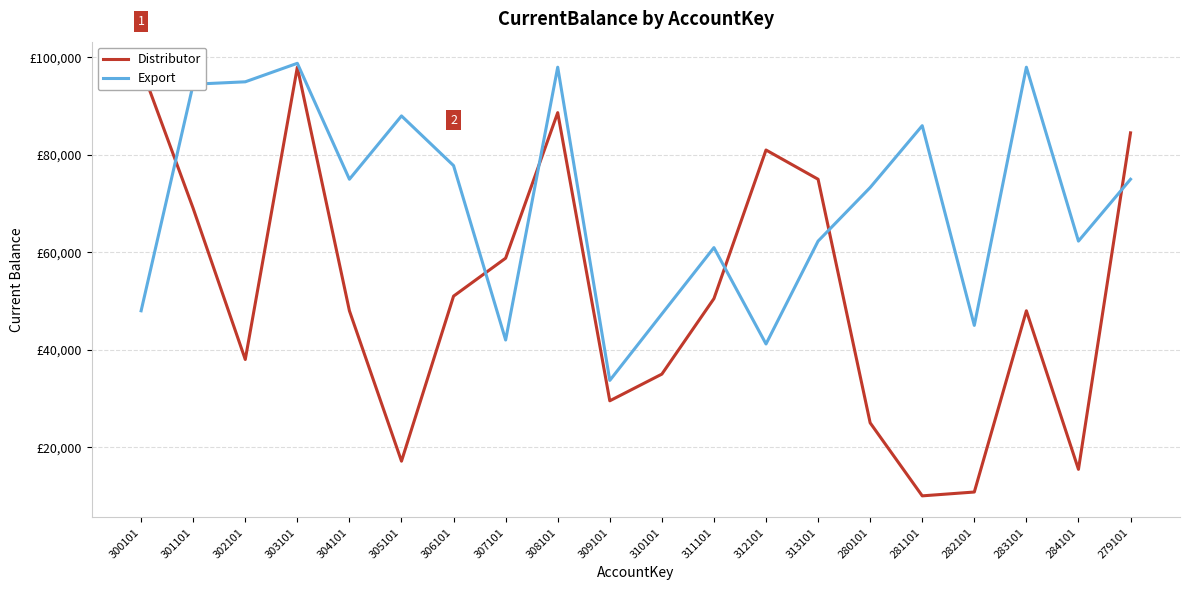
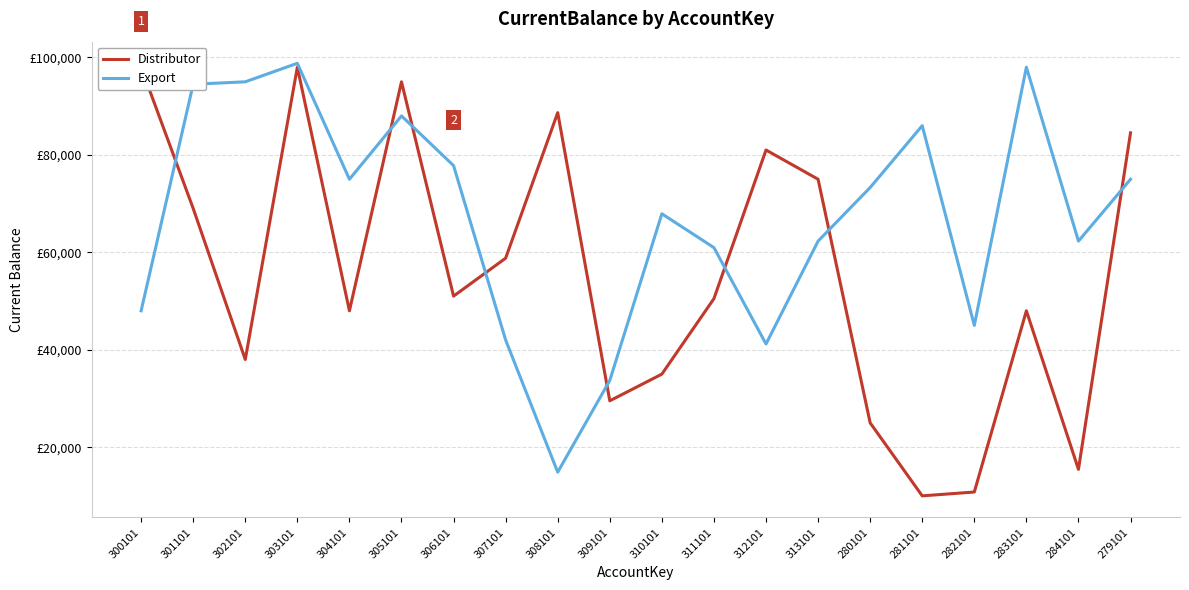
Distributor, 305101: £17,000 -> £95,000
Export, 308101: £98,000 -> £15,000
Export, 310101: £47,000 -> £68,000
